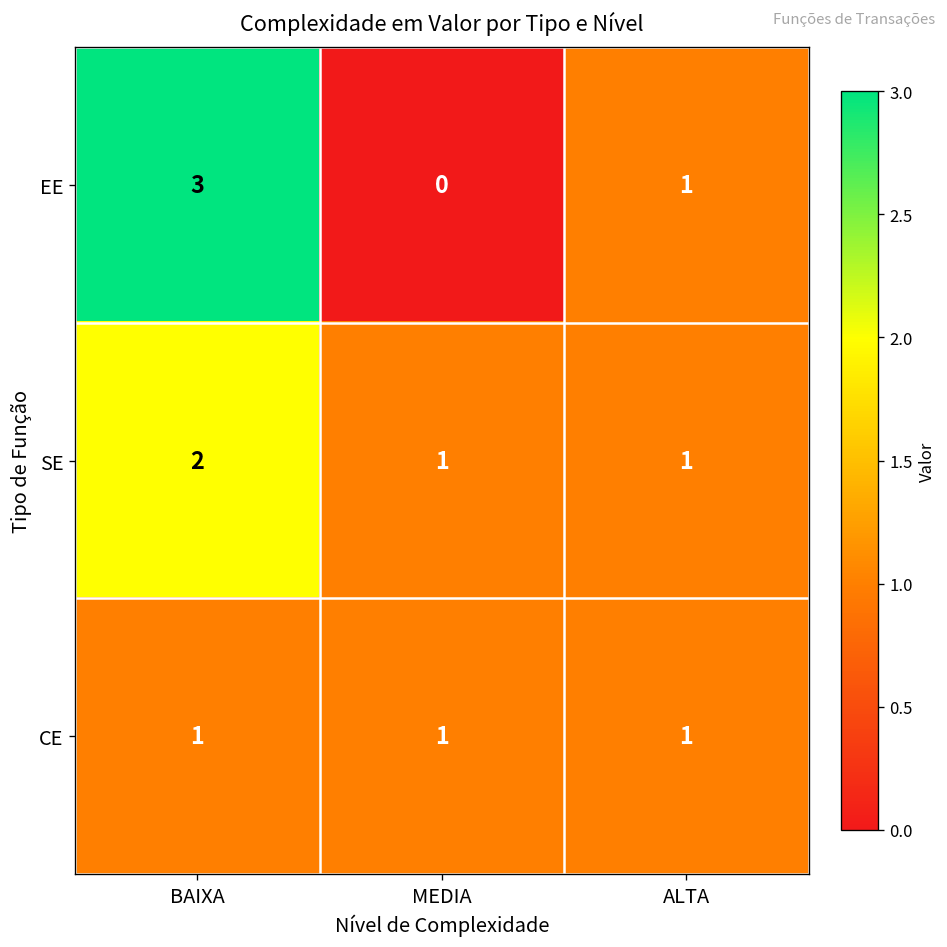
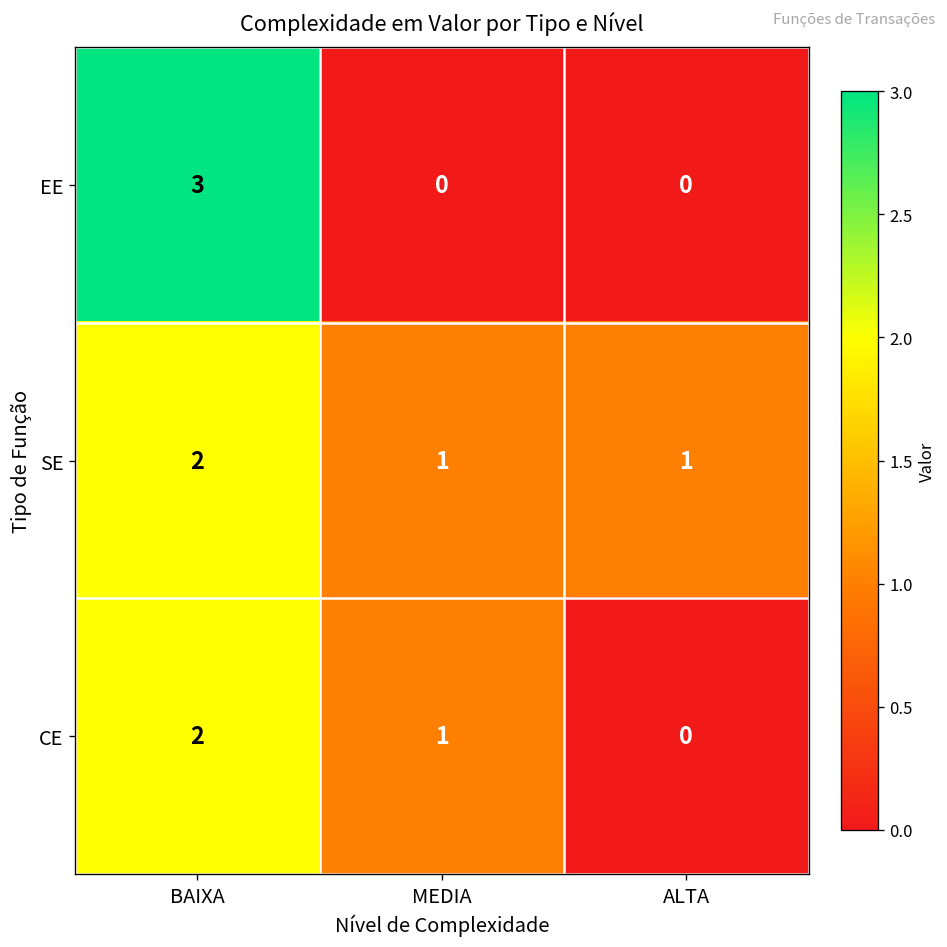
EE, ALTA: 1 -> 0
CE, BAIXA: 1 -> 2
CE, ALTA: 1 -> 0
